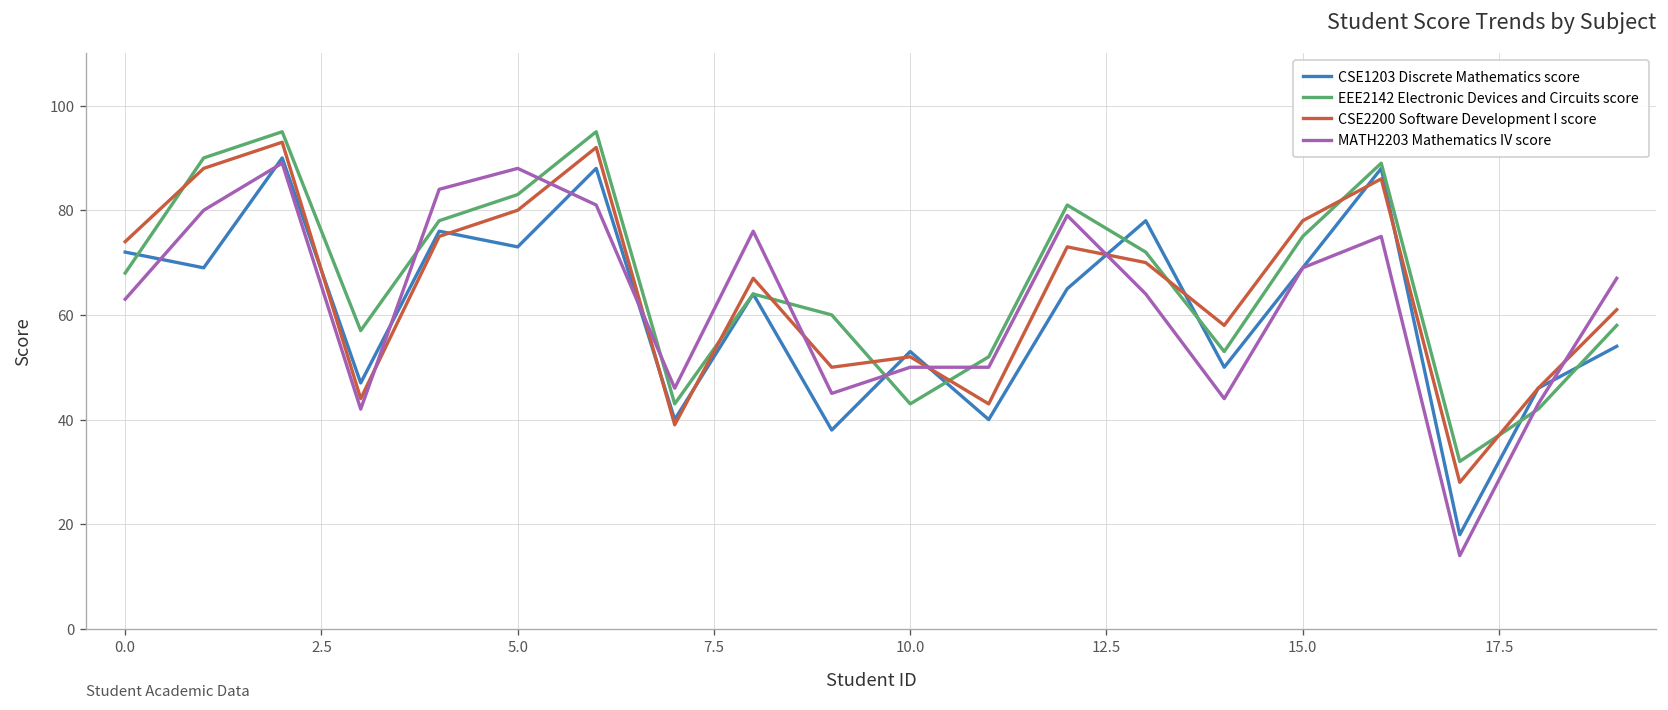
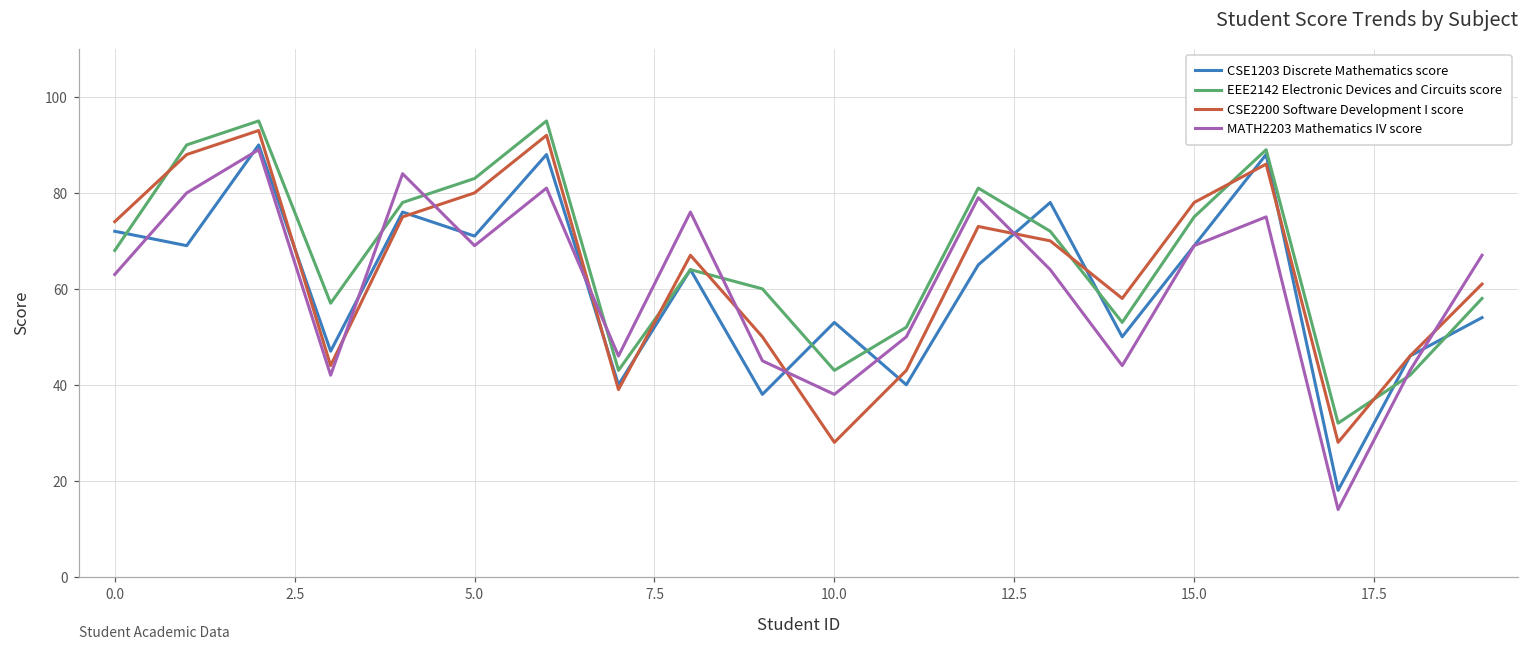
CSE1203 Discrete Mathematics score, 5.0: 73 -> 71
MATH2203 Mathematics IV score, 5.0: 88 -> 69
CSE2200 Software Development I score, 10.0: 52 -> 28
MATH2203 Mathematics IV score, 10.0: 50 -> 38
